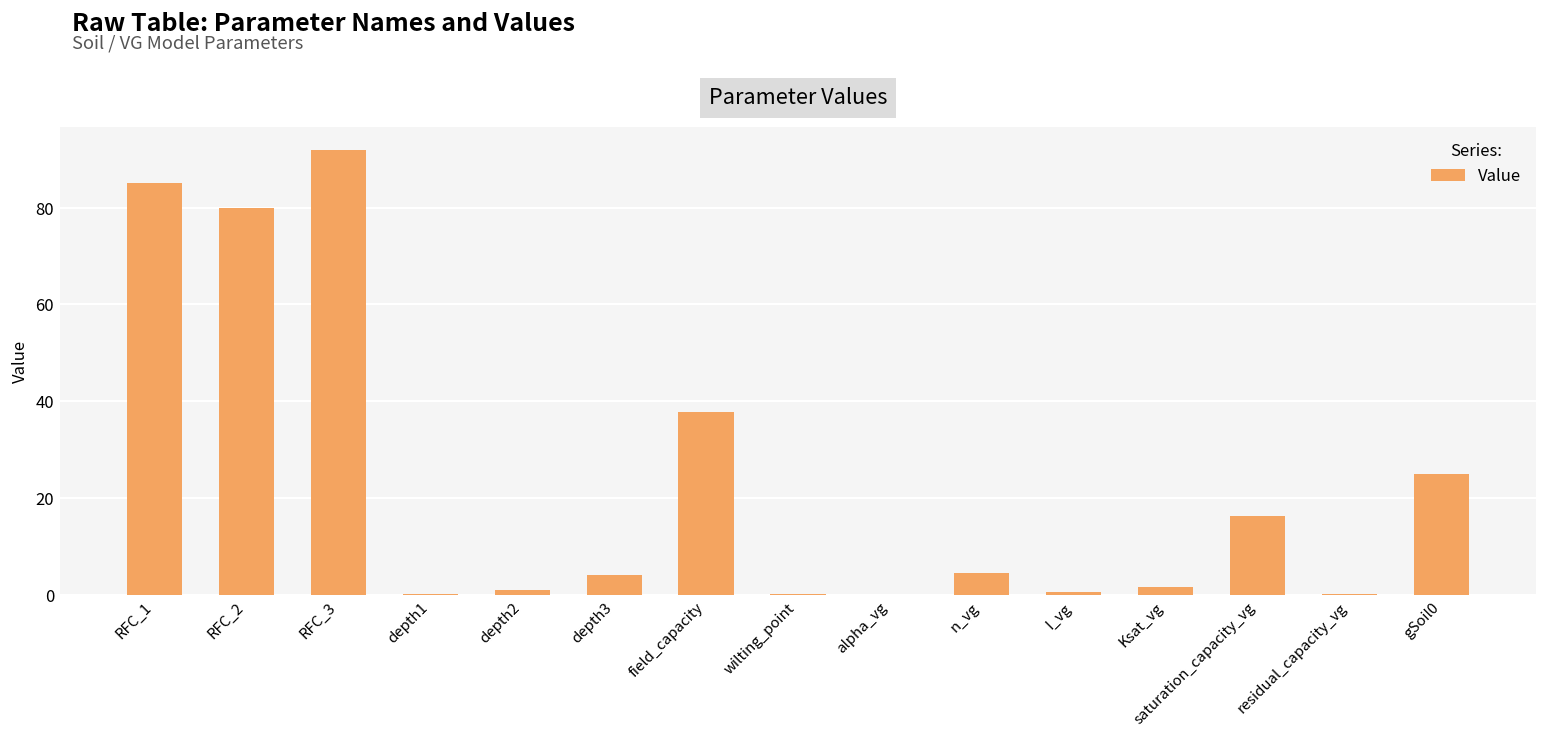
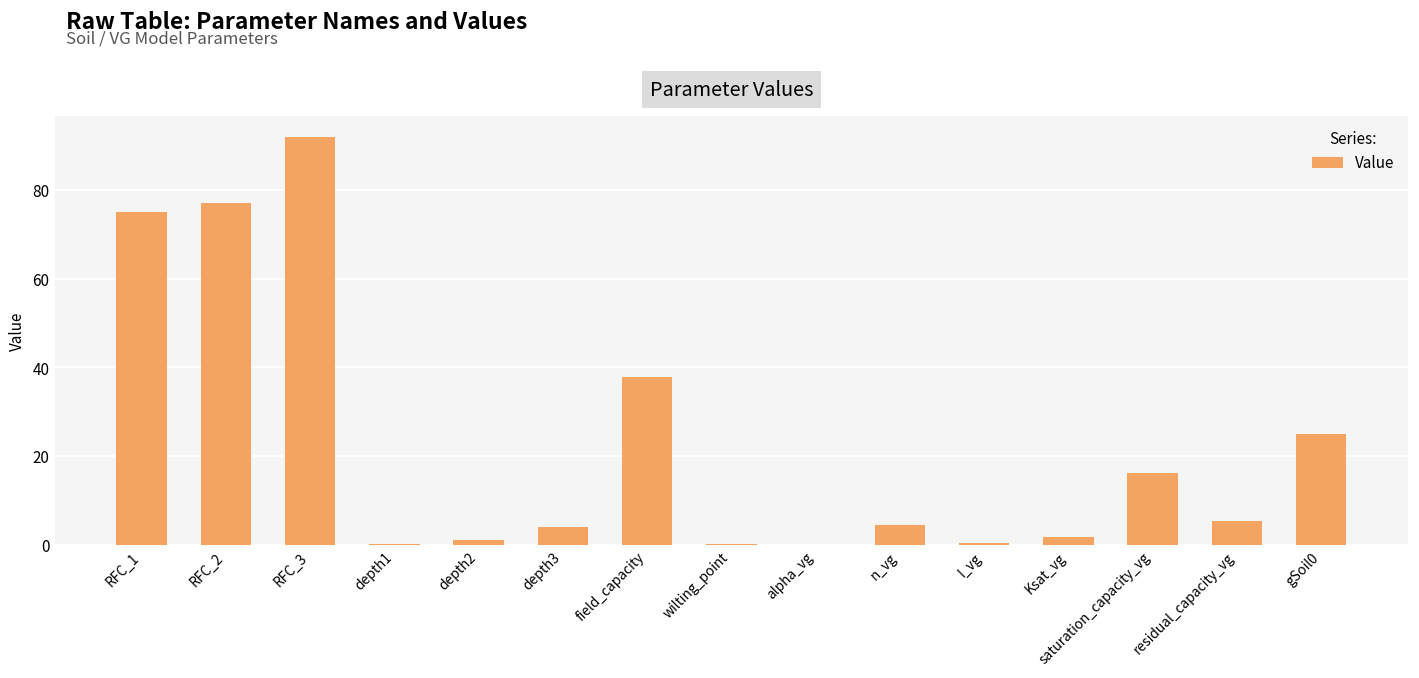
RFC_1: 85 -> 75
RFC_2: 80 -> 77
residual_capacity_vg: 0 -> 5
